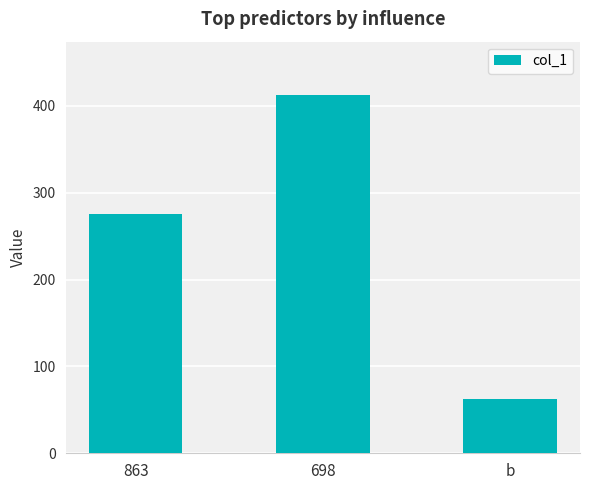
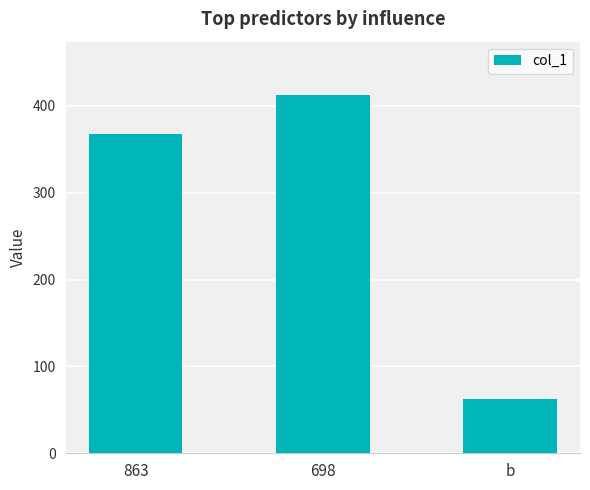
863: 280 -> 370
